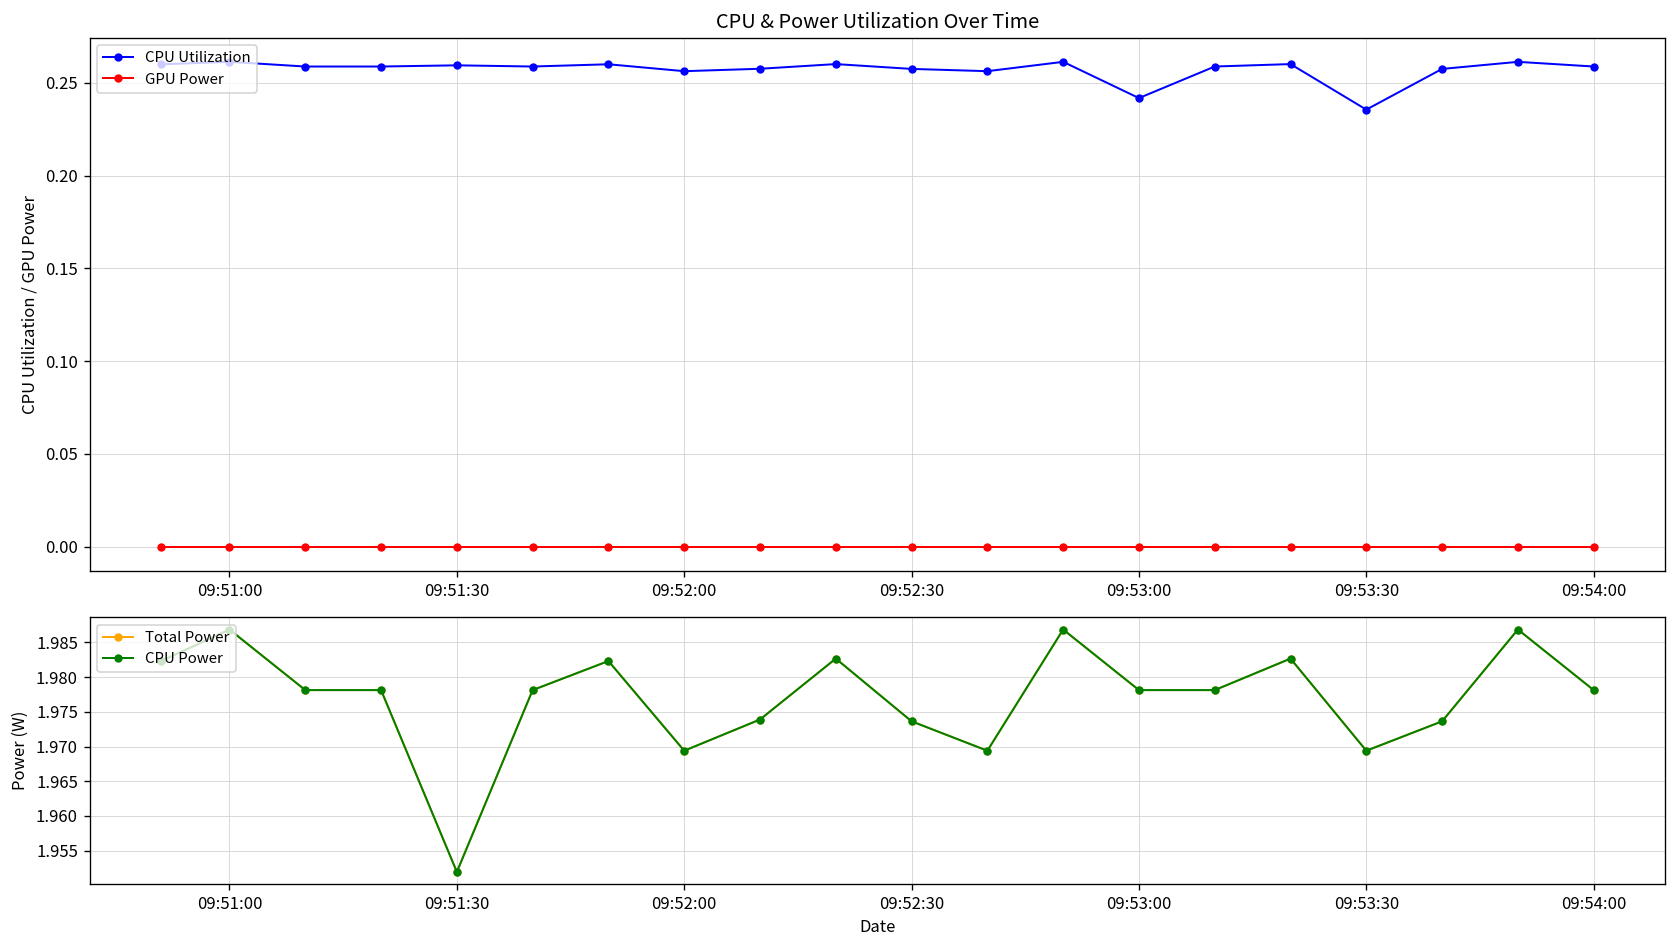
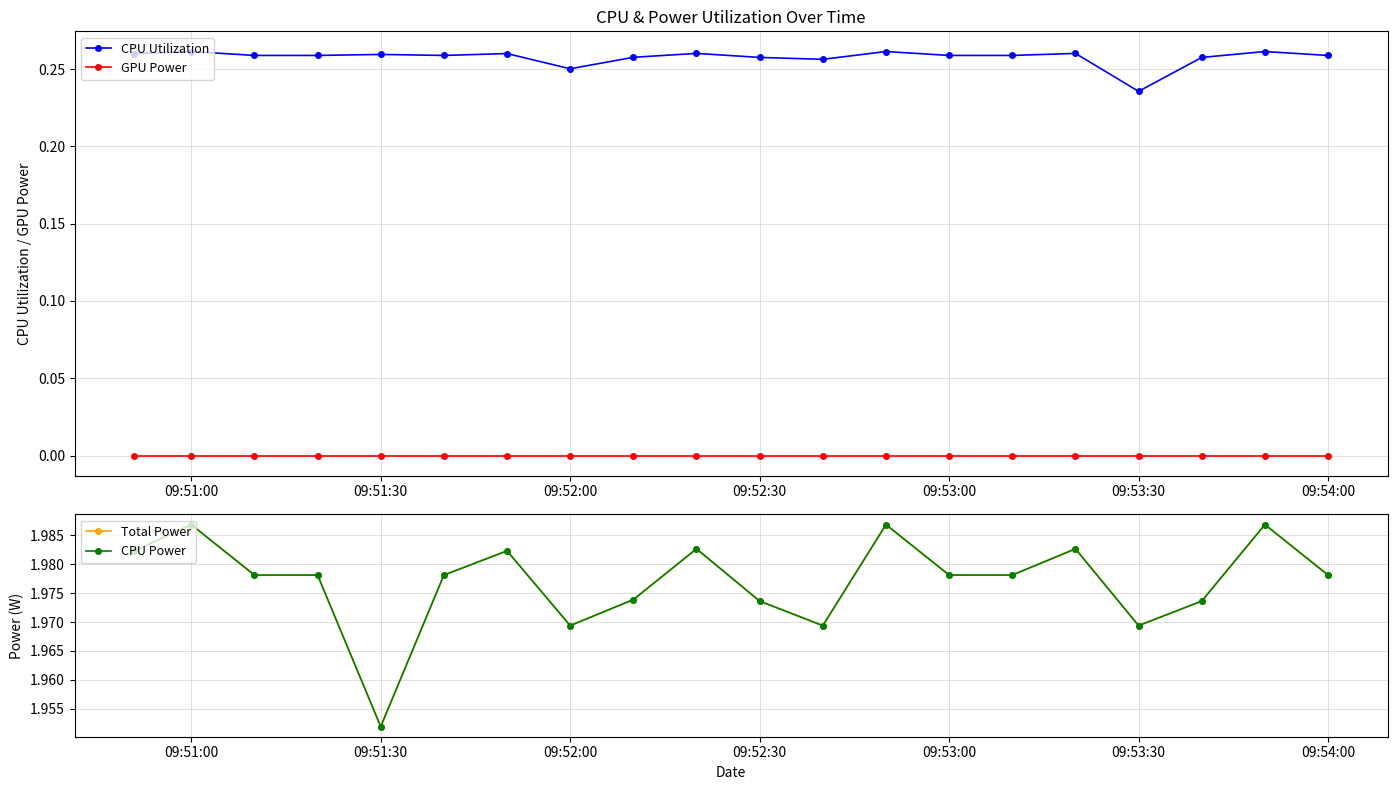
CPU & Power Utilization Over Time, CPU Utilization, 09:52:00: 0.256 -> 0.250
CPU & Power Utilization Over Time, CPU Utilization, 09:53:00: 0.242 -> 0.259
